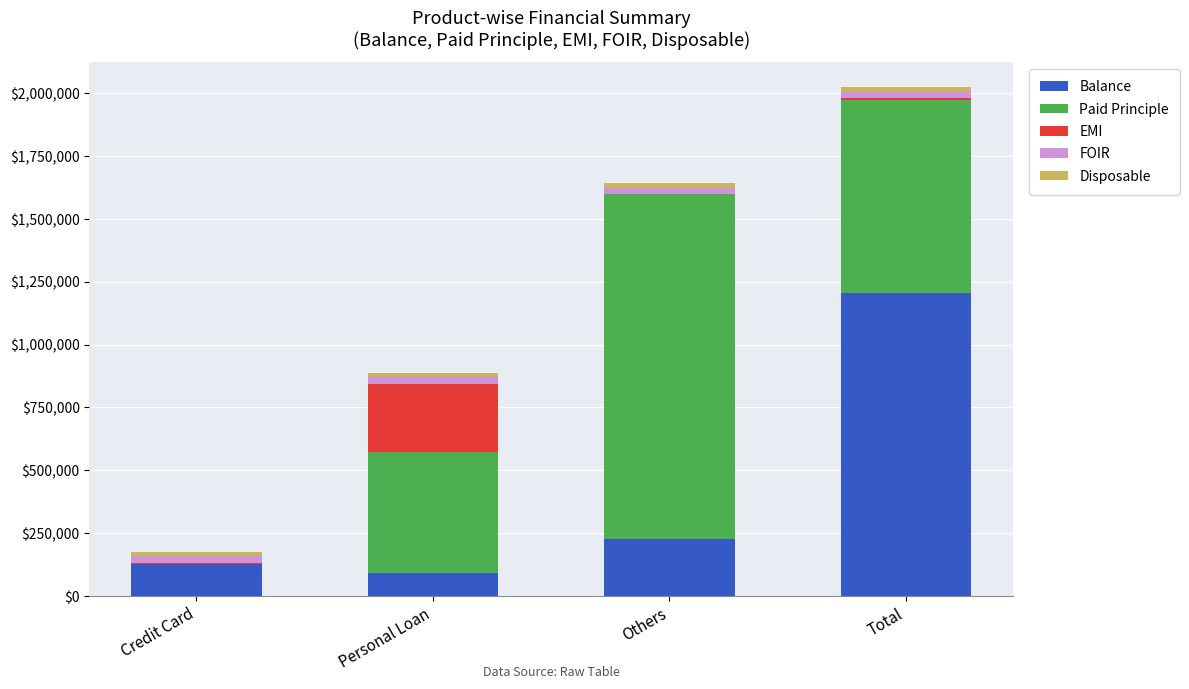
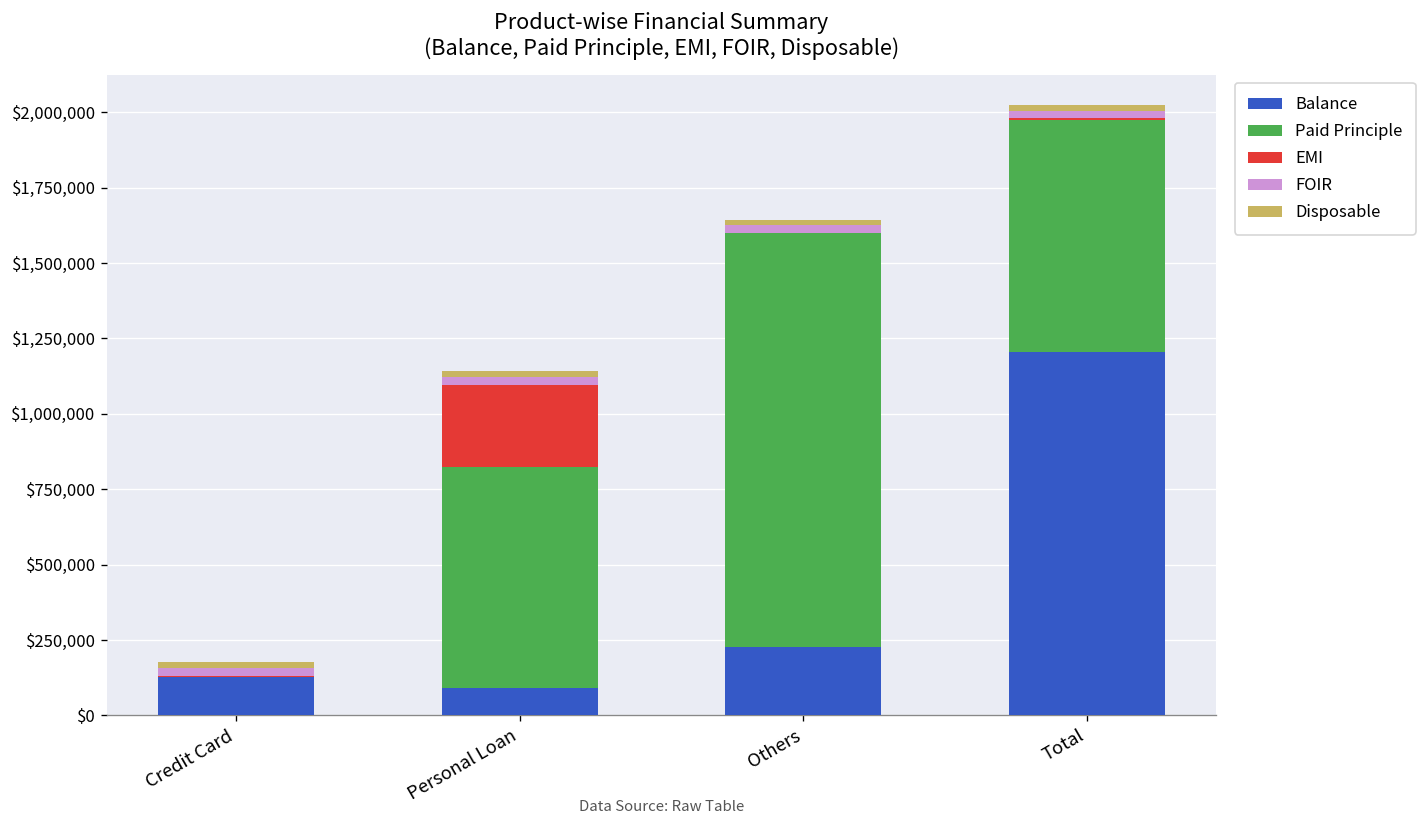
Paid Principle, Personal Loan: $480,000 -> $730,000
